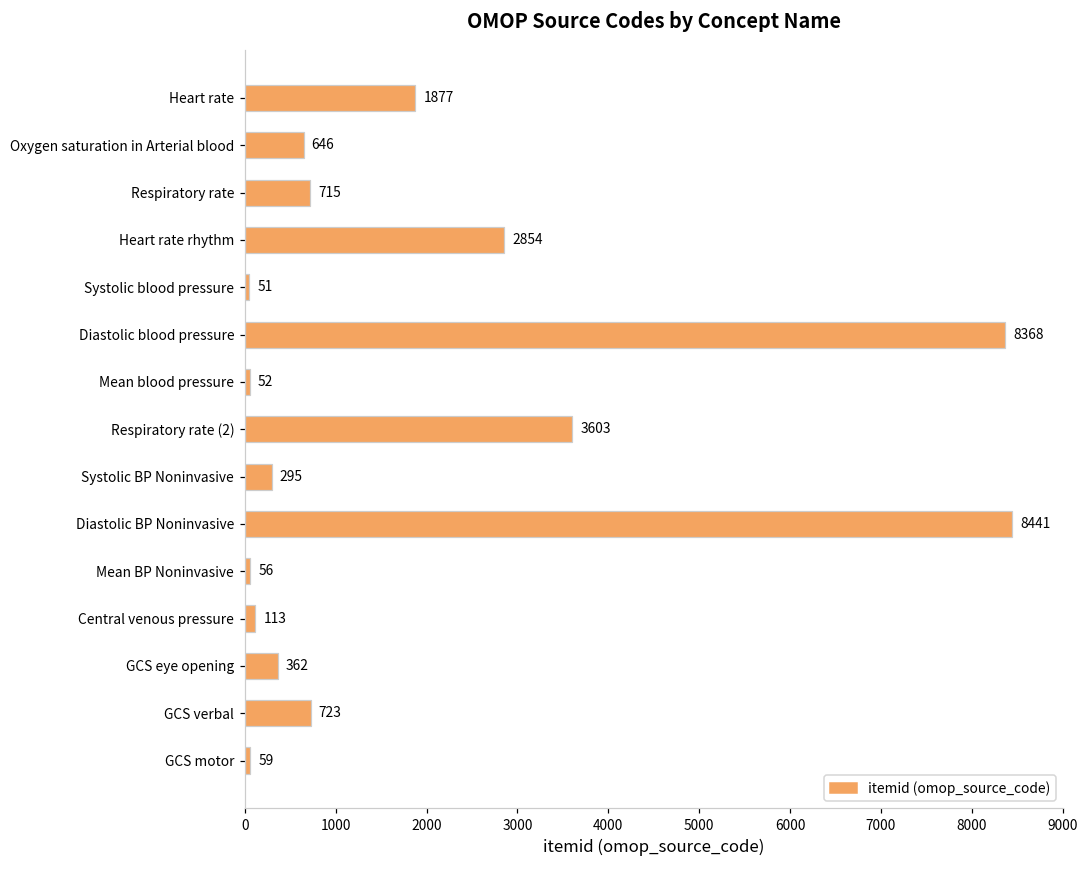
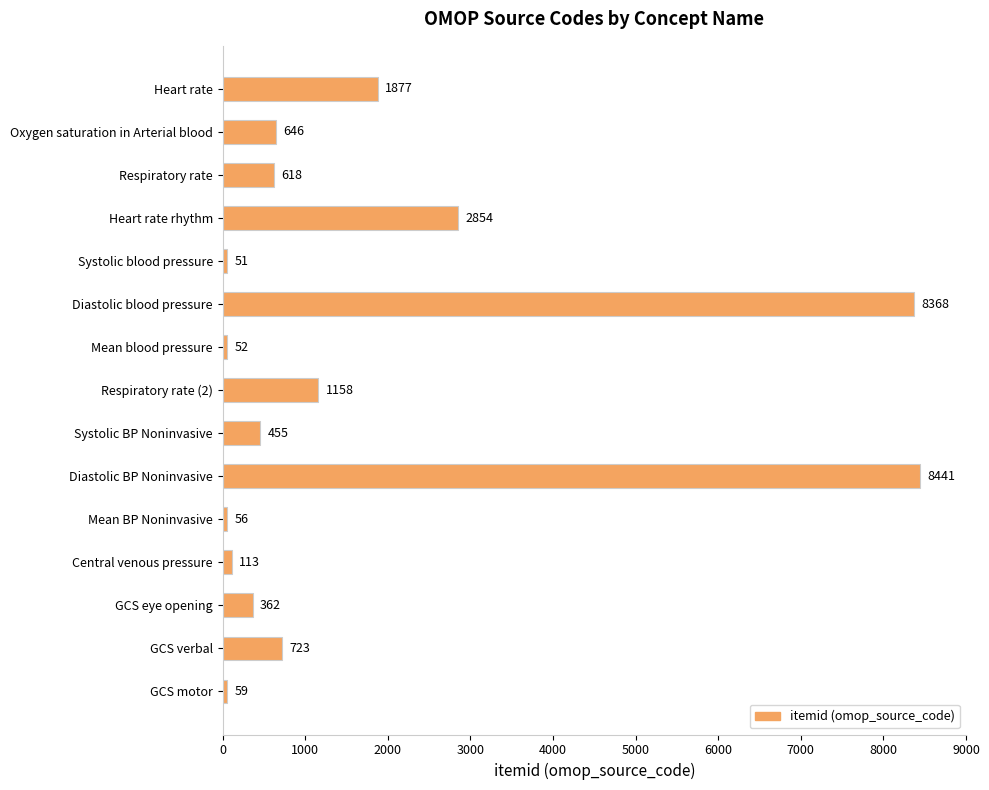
Respiratory rate: 715 -> 618
Respiratory rate (2): 3603 -> 1158
Systolic BP Noninvasive: 295 -> 455
